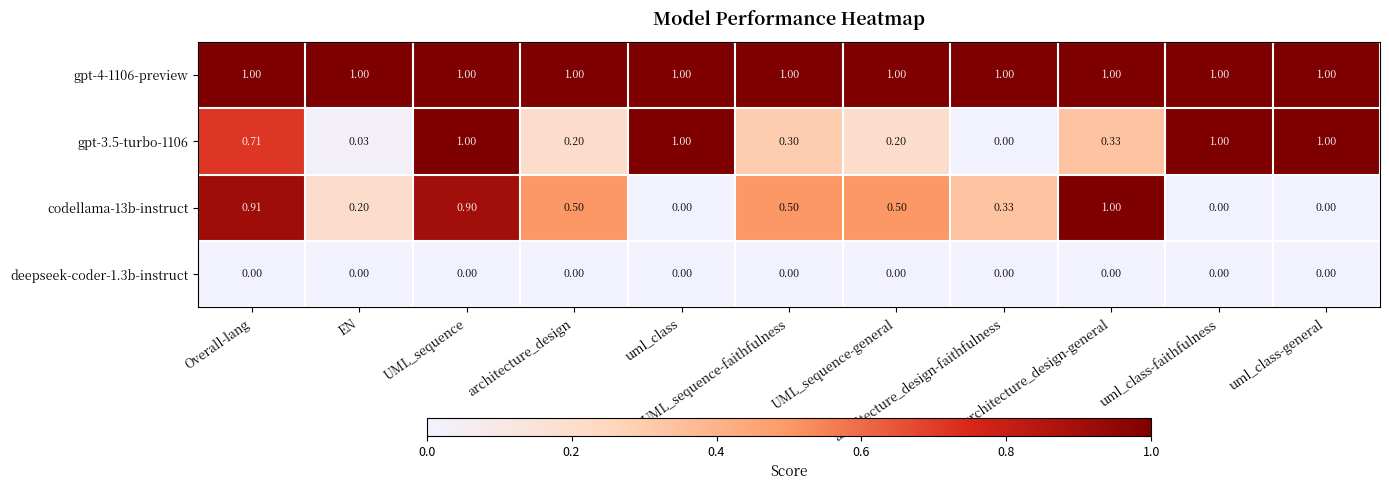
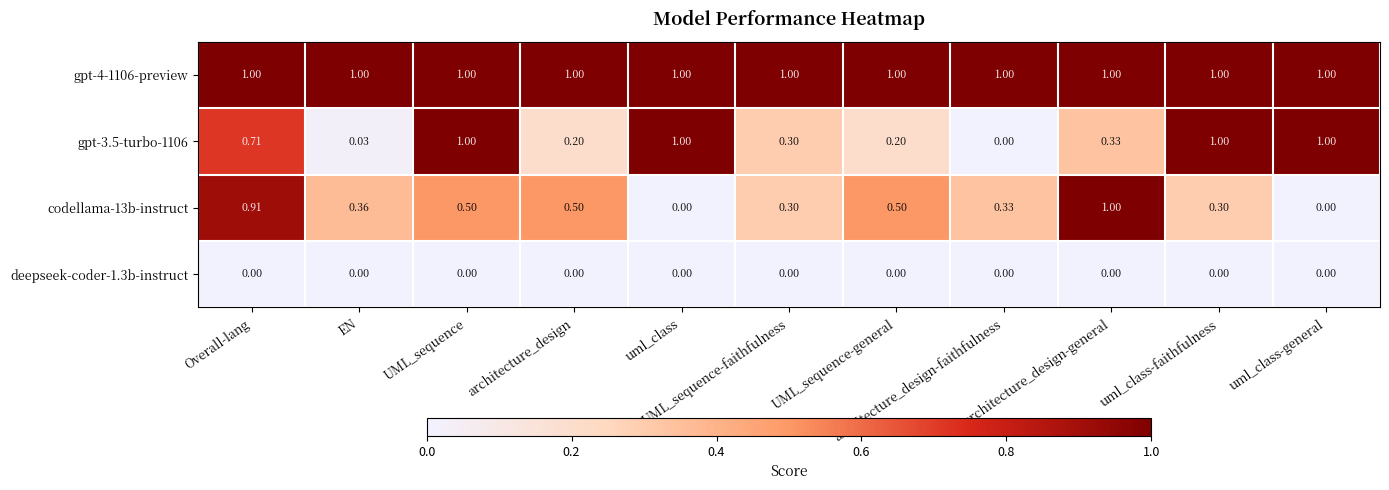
codellama-13b-instruct, EN: 0.20 -> 0.36
codellama-13b-instruct, UML_sequence: 0.90 -> 0.50
codellama-13b-instruct, UML_sequence-faithfulness: 0.50 -> 0.30
codellama-13b-instruct, uml_class-faithfulness: 0.00 -> 0.30
